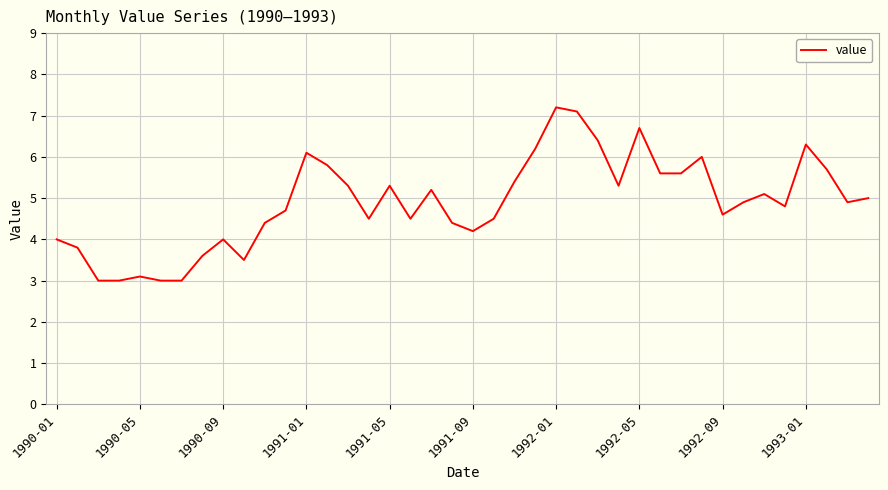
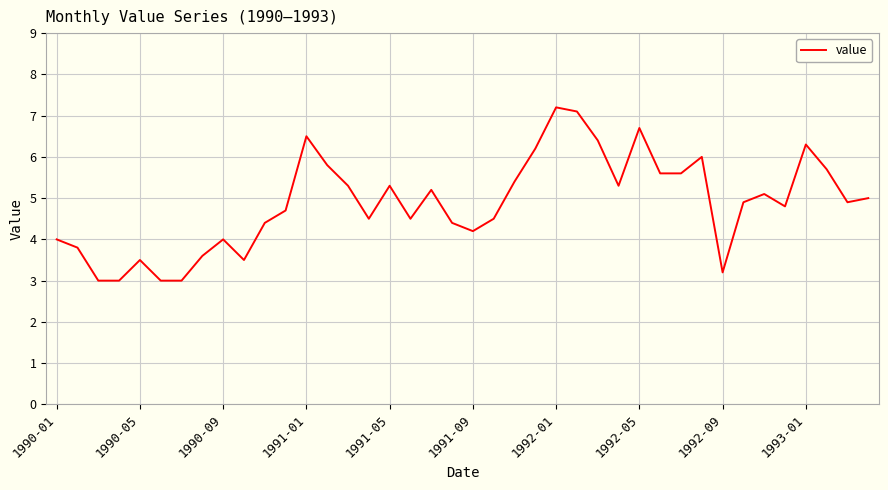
1990-05: 3.1 -> 3.5
1991-01: 6.1 -> 6.5
1992-09: 4.6 -> 3.2
